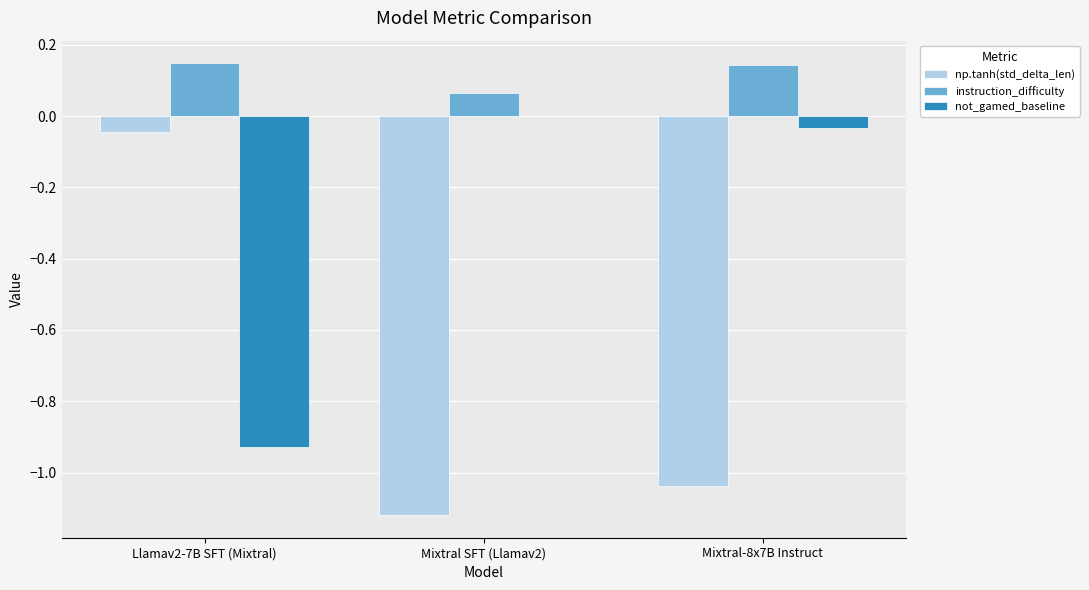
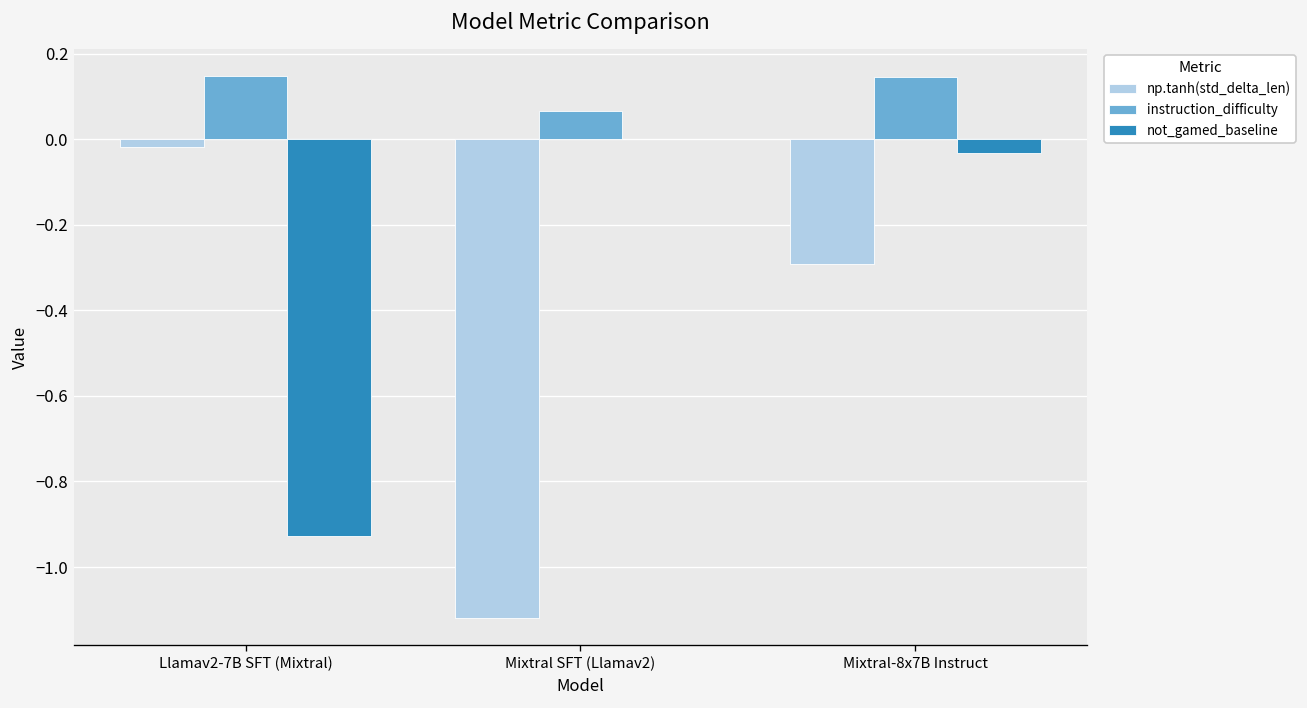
np.tanh(std_delta_len), Llamav2-7B SFT (Mixtral): -0.05 -> -0.02
np.tanh(std_delta_len), Mixtral-8x7B Instruct: -1.04 -> -0.29
